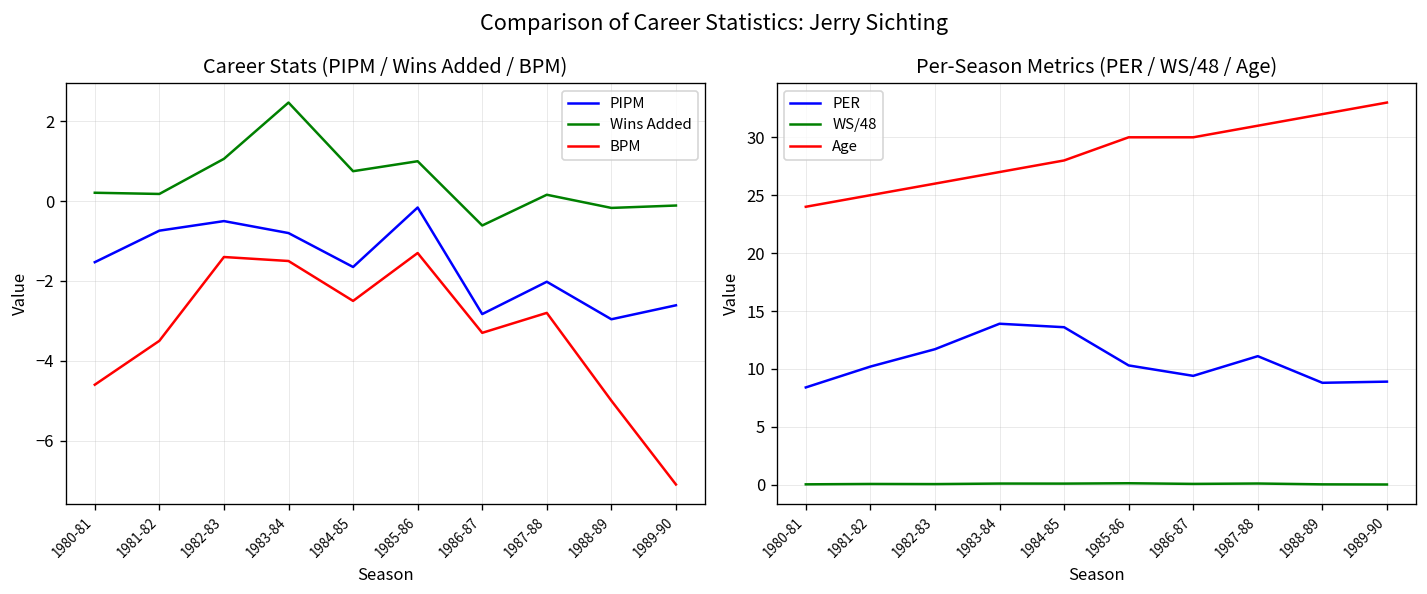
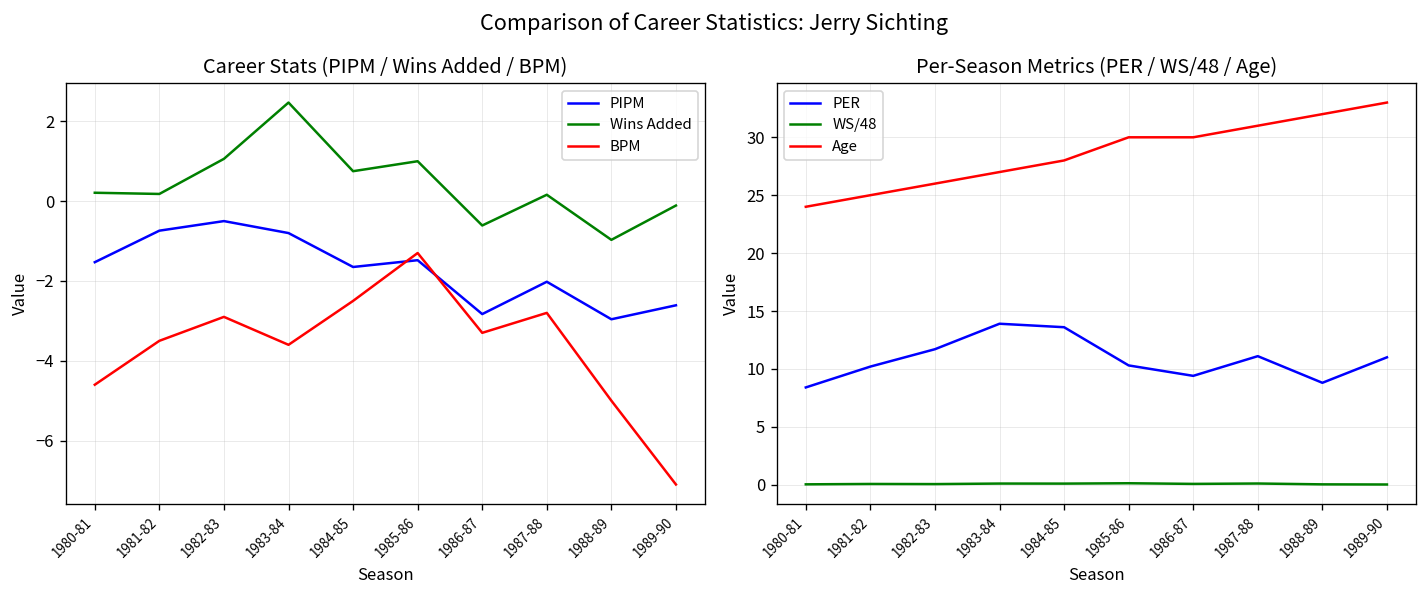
Career Stats (PIPM / Wins Added / BPM), BPM, 1982-83: -1.4 -> -2.9
Career Stats (PIPM / Wins Added / BPM), BPM, 1983-84: -1.5 -> -3.6
Career Stats (PIPM / Wins Added / BPM), PIPM, 1985-86: -0.2 -> -1.5
Career Stats (PIPM / Wins Added / BPM), Wins Added, 1988-89: -0.2 -> -1.0
Per-Season Metrics (PER / WS/48 / Age), PER, 1989-90: 9 -> 11
